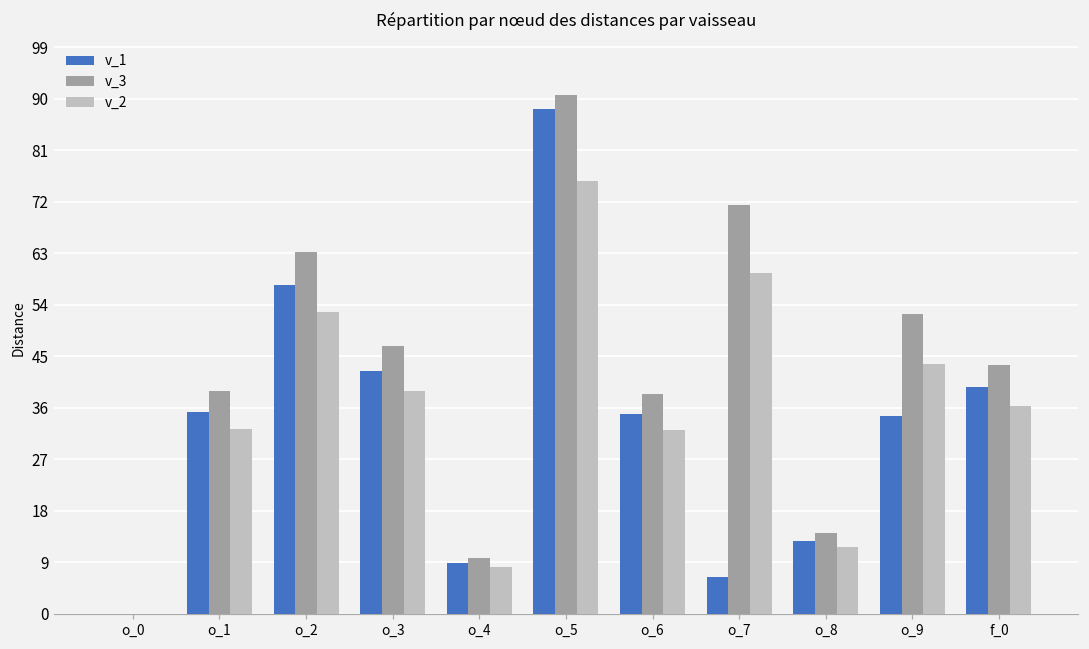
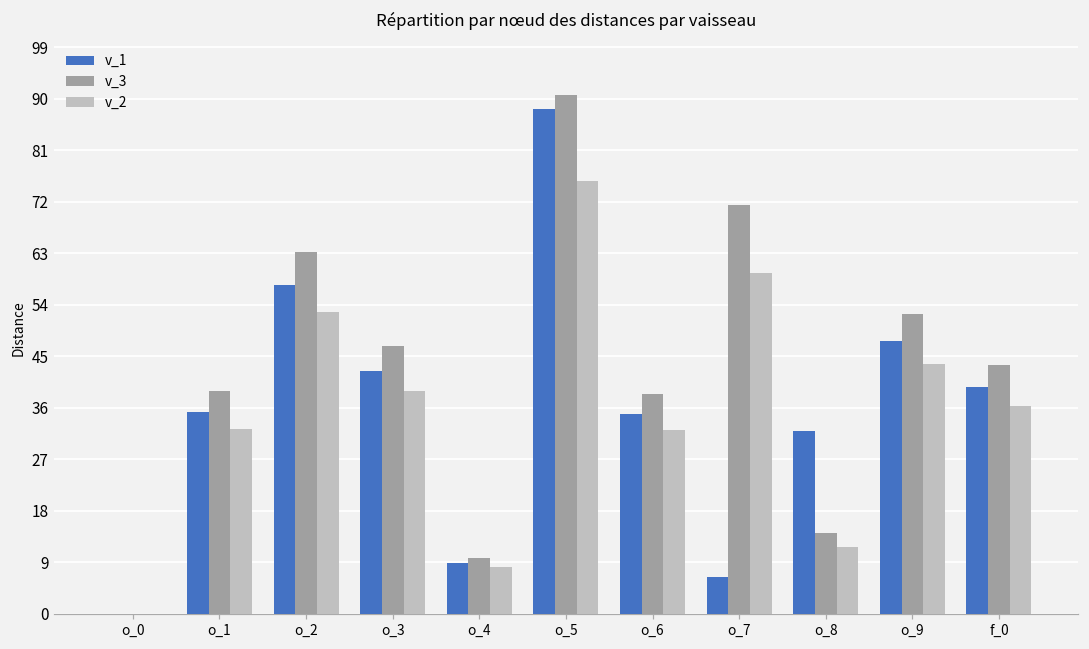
v_1, o_8: 13 -> 32
v_1, o_9: 35 -> 48
